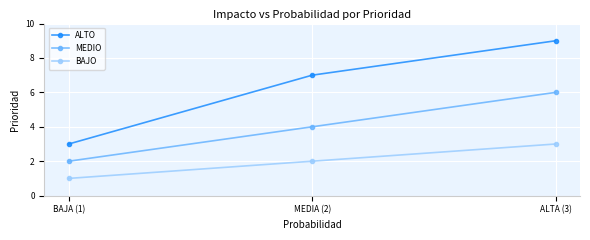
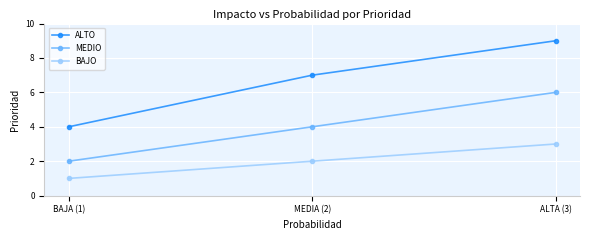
ALTO, BAJA (1): 3 -> 4
